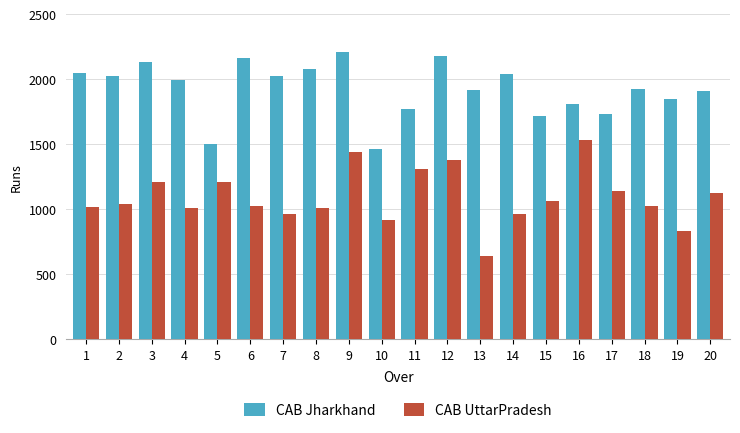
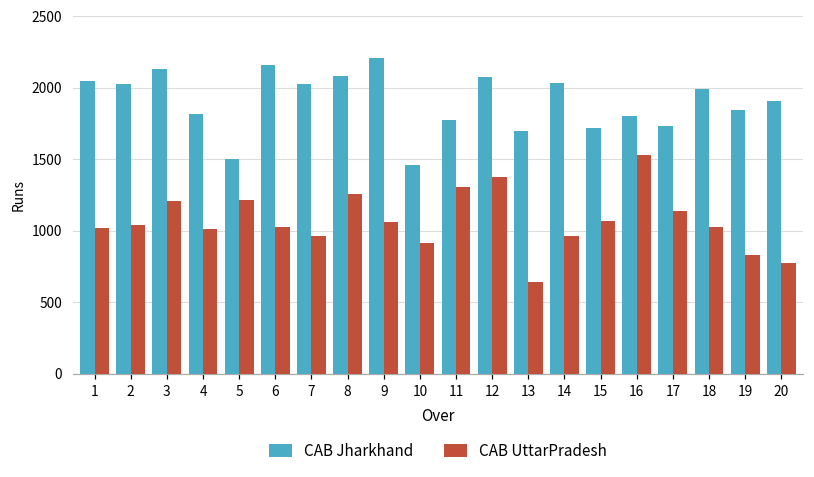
CAB Jharkhand, 4: 2000 -> 1810
CAB UttarPradesh, 8: 1010 -> 1250
CAB UttarPradesh, 9: 1440 -> 1060
CAB Jharkhand, 12: 2180 -> 2070
CAB Jharkhand, 13: 1920 -> 1700
CAB Jharkhand, 18: 1920 -> 1990
CAB UttarPradesh, 20: 1120 -> 770
